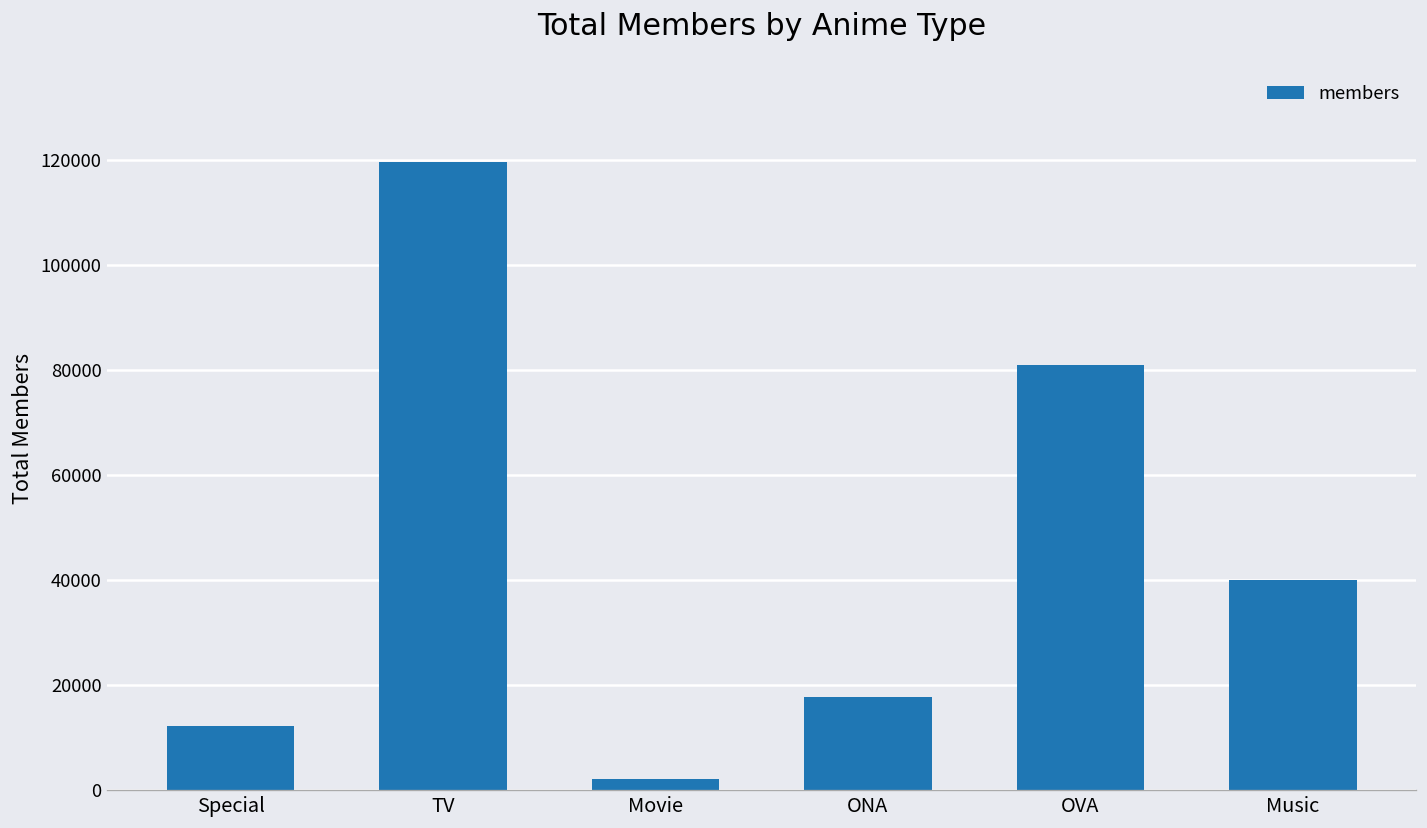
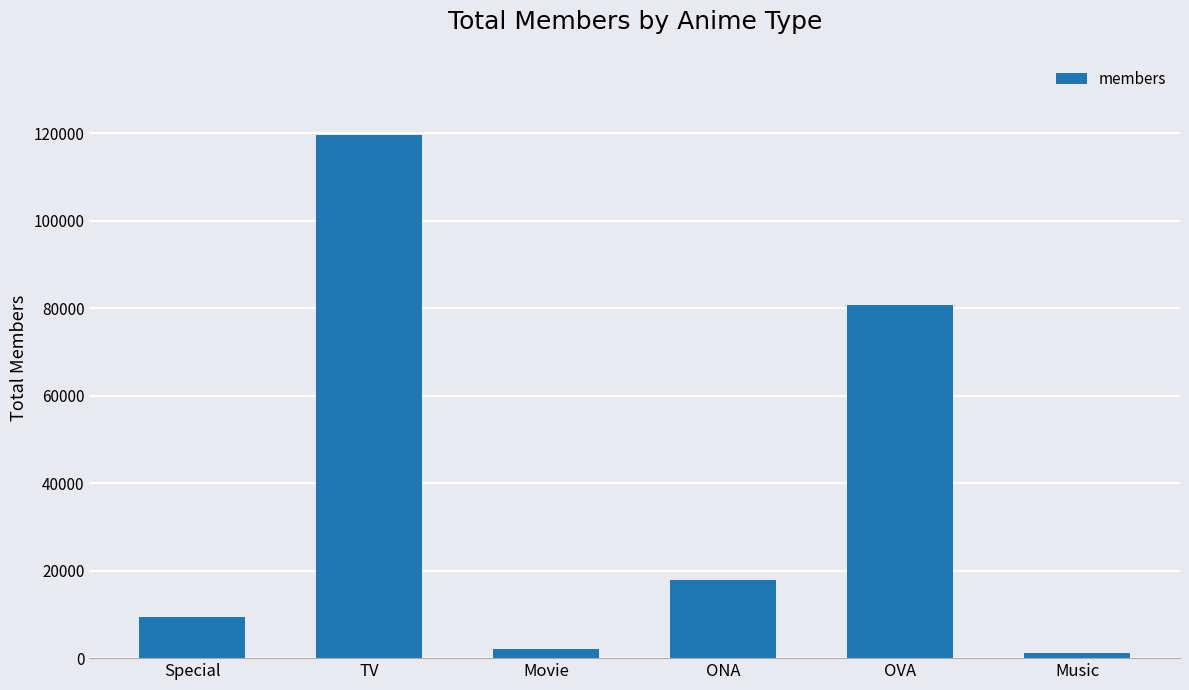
Special: 12000 -> 9000
Music: 40000 -> 1000
